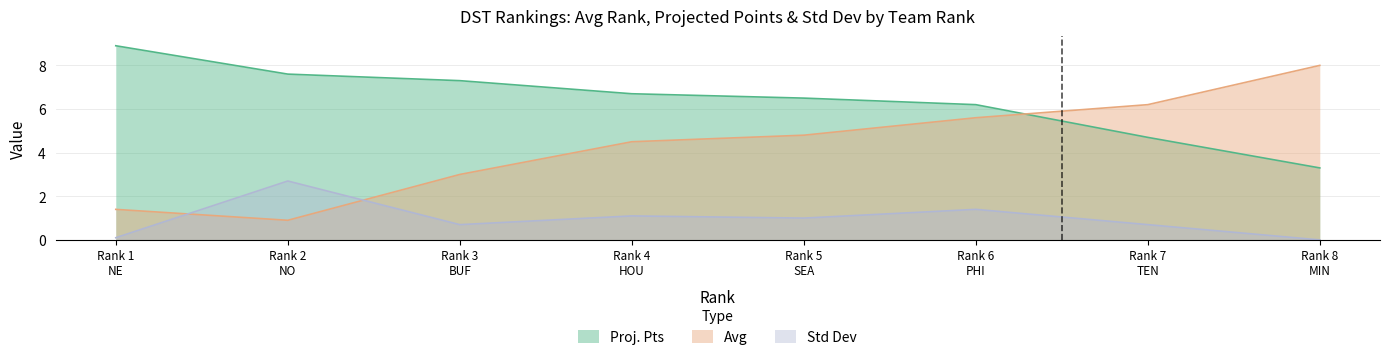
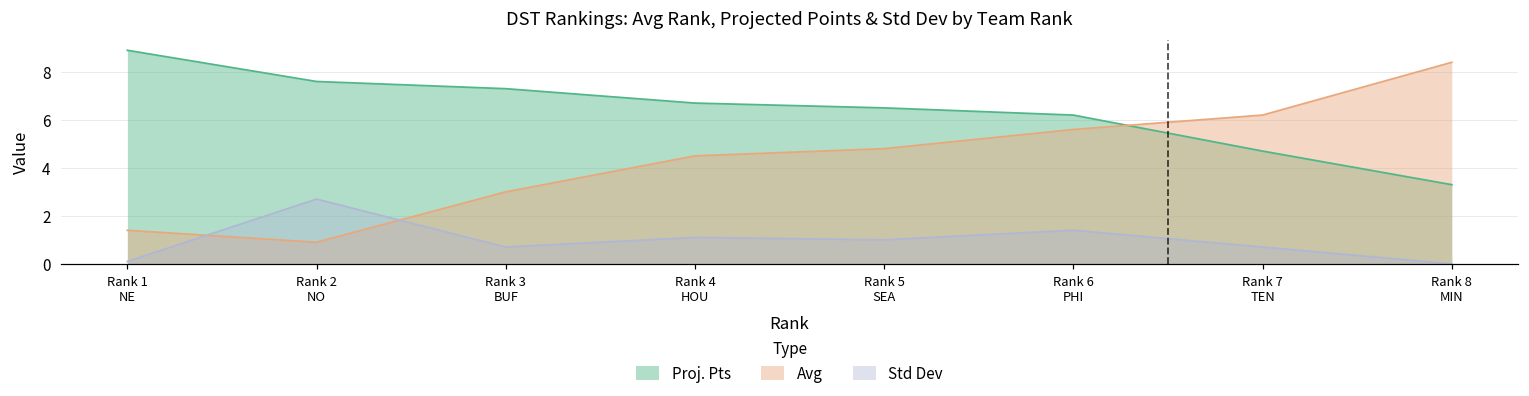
Avg, Rank 8 MIN: 8.0 -> 8.4
